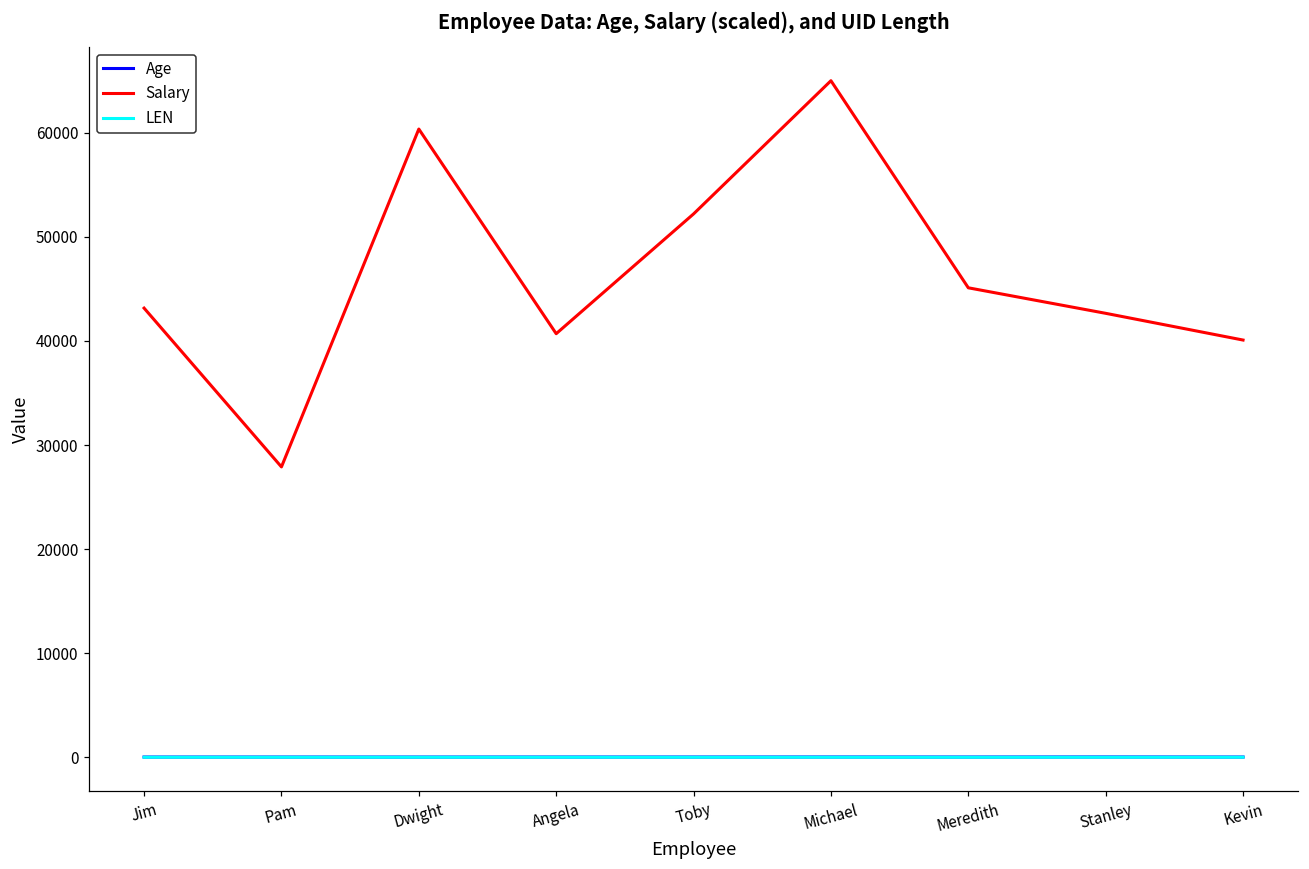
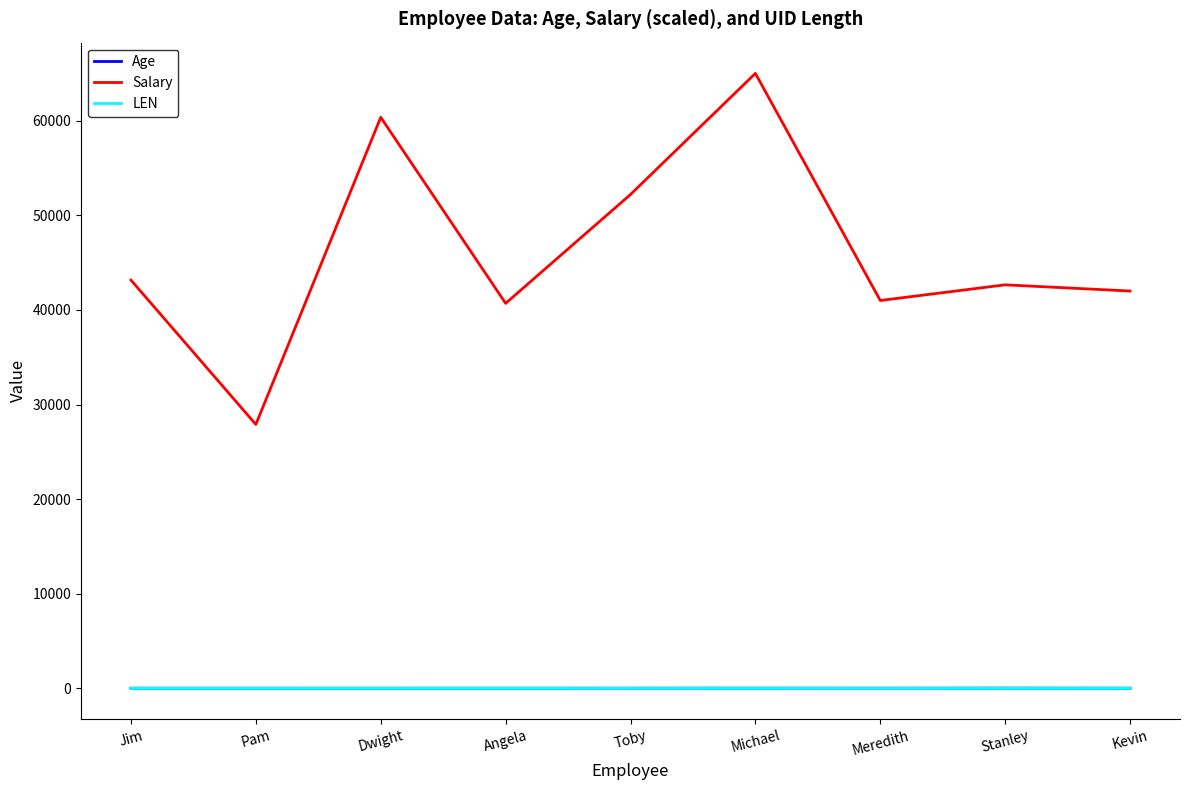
Salary, Meredith: 45000 -> 41000
Salary, Kevin: 40000 -> 42000
